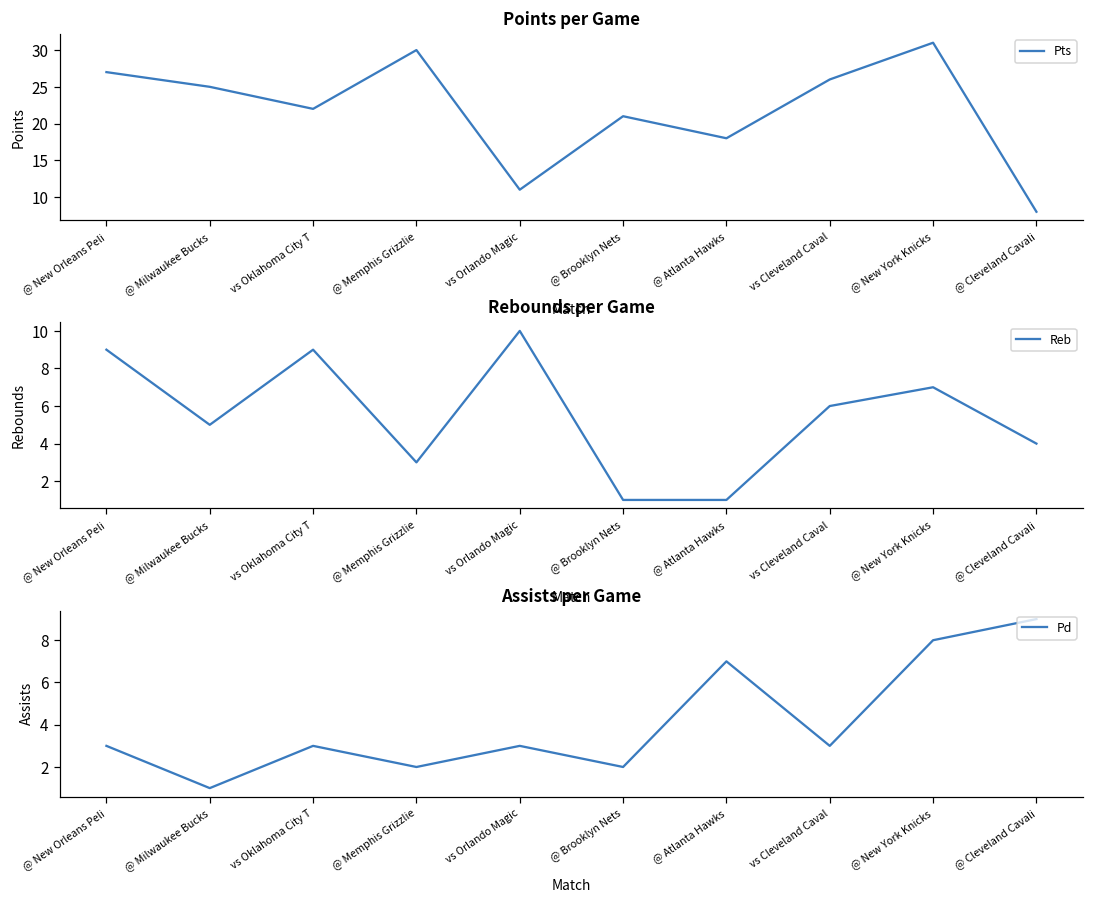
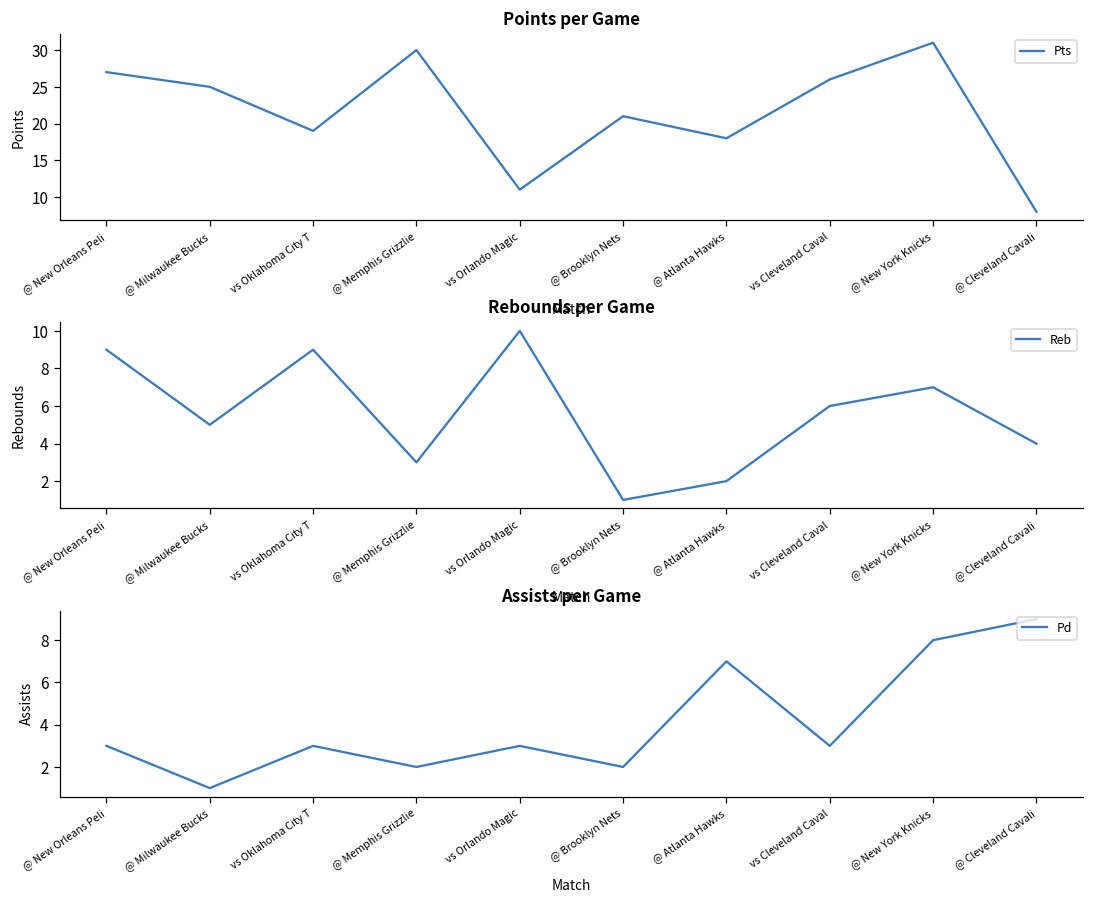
Points per Game, vs Oklahoma City T: 22 -> 19
Rebounds per Game, @ Atlanta Hawks: 1 -> 2
